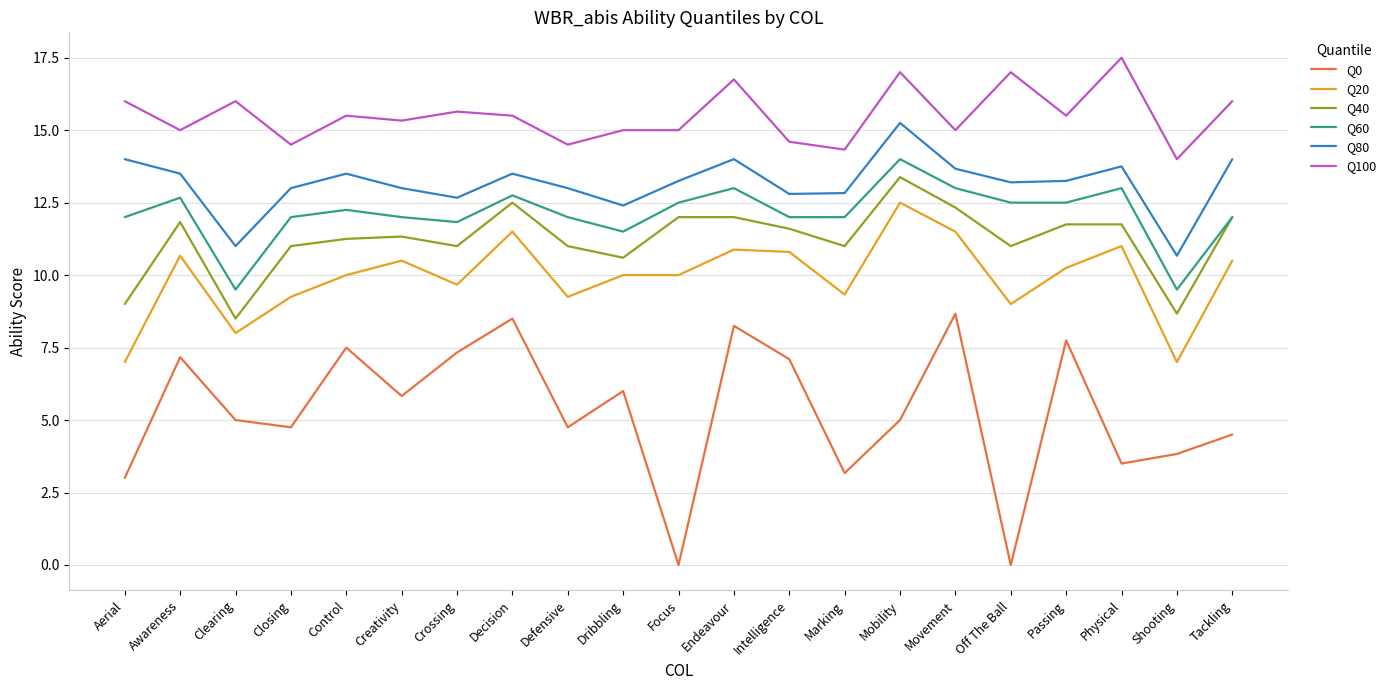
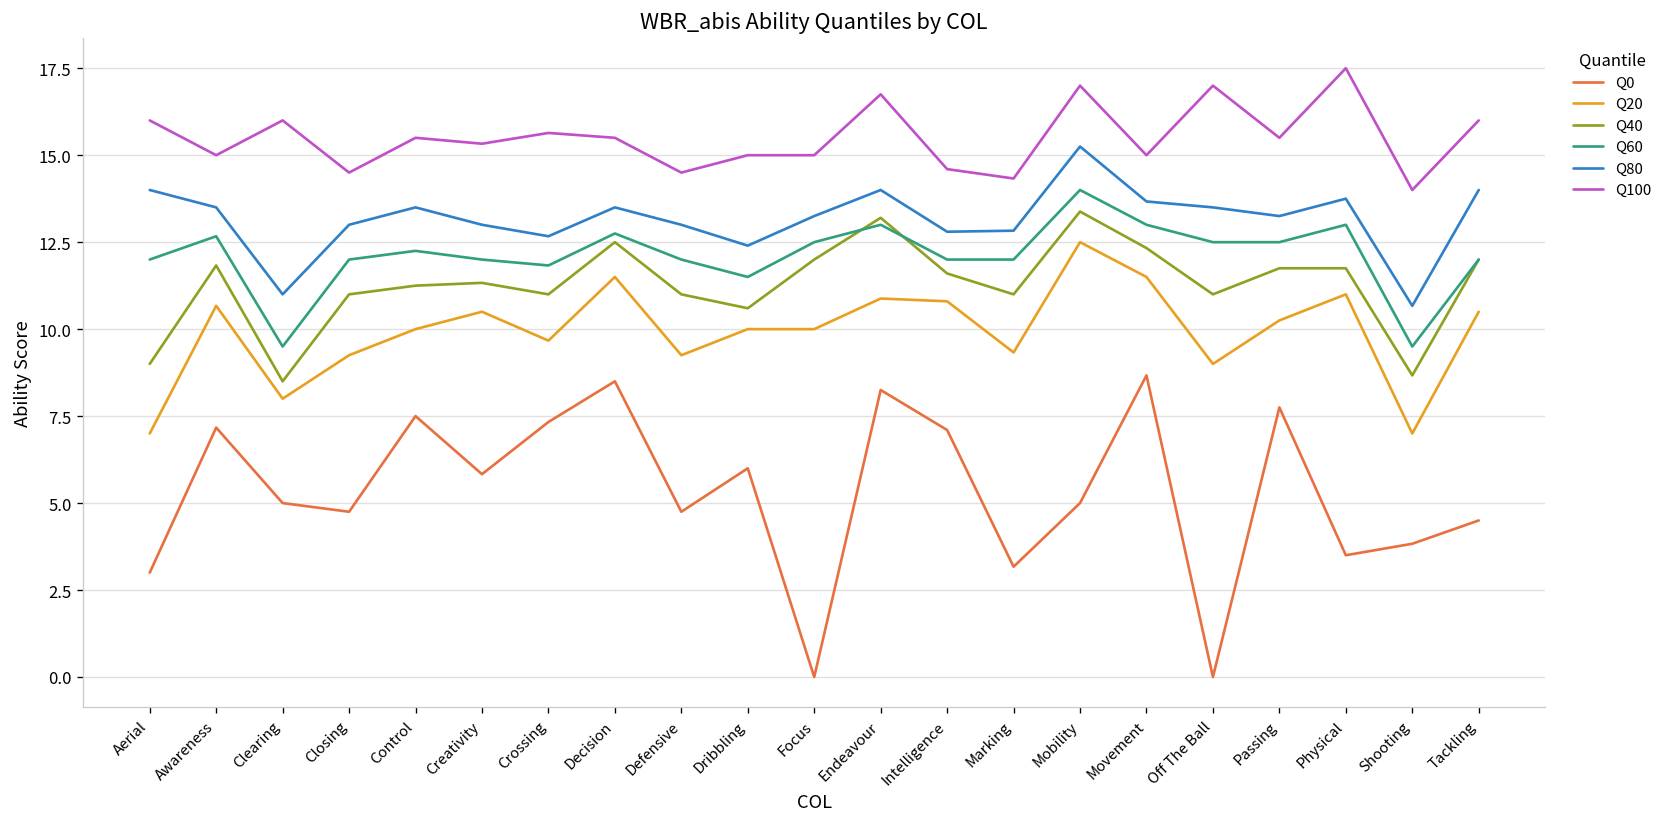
Q40, Endeavour: 12.0 -> 13.2
Q80, Off The Ball: 13.2 -> 13.5
